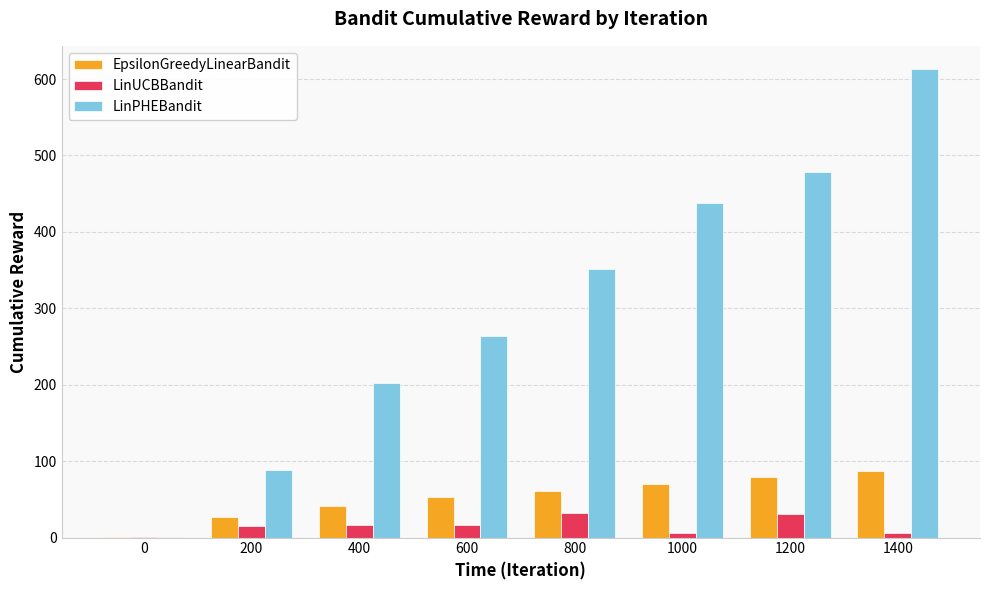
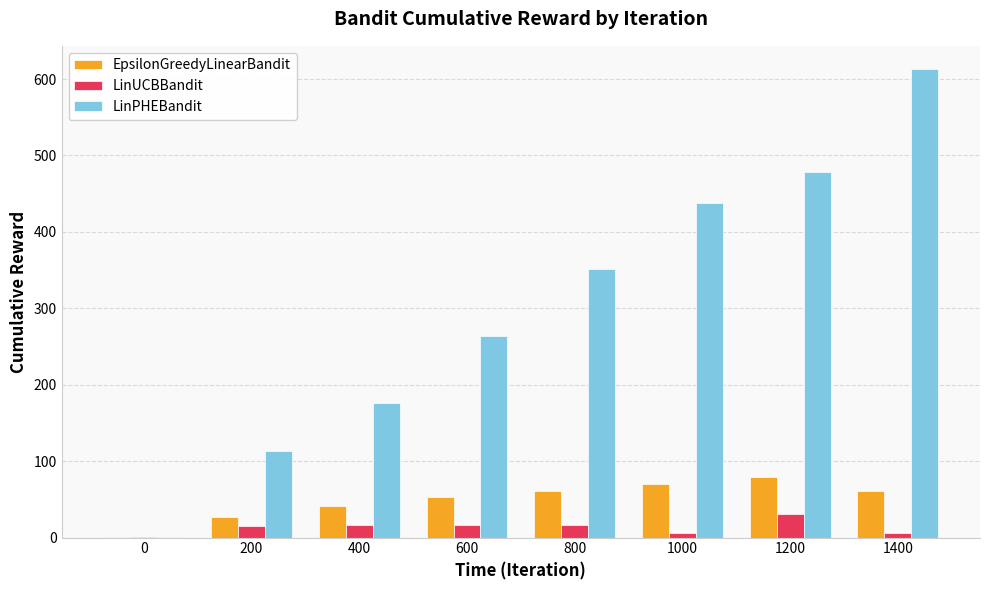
LinPHEBandit, 200: 90 -> 110
LinPHEBandit, 400: 200 -> 180
LinUCBBandit, 800: 30 -> 20
EpsilonGreedyLinearBandit, 1400: 90 -> 60
